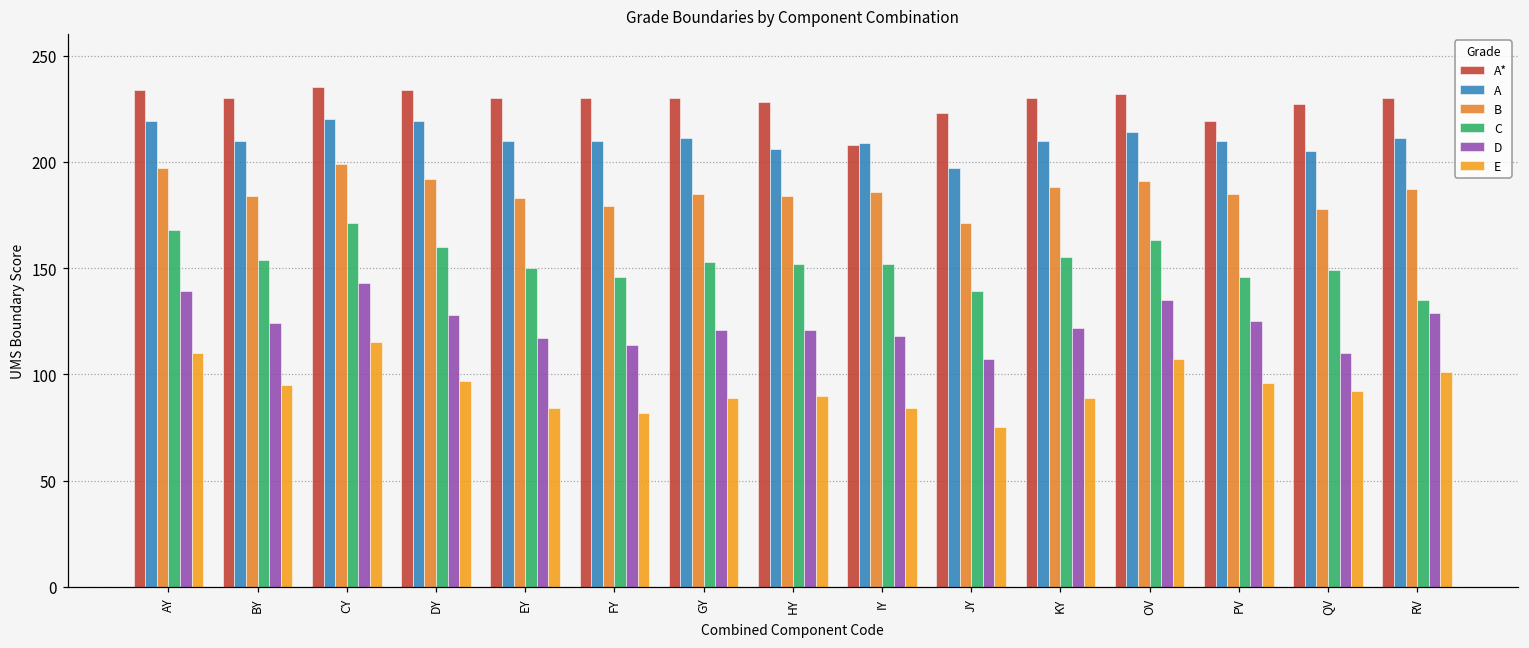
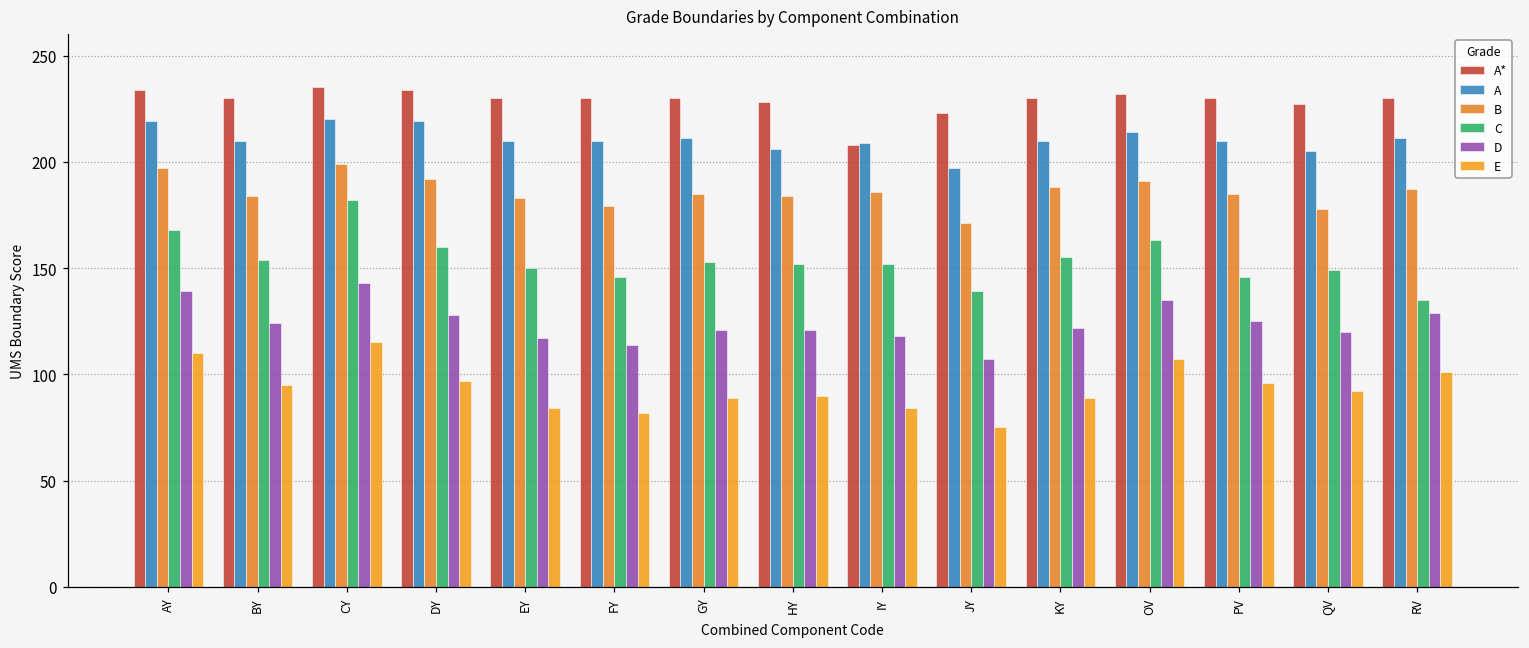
C, CY: 171 -> 182
A*, PV: 219 -> 230
D, QV: 110 -> 120
